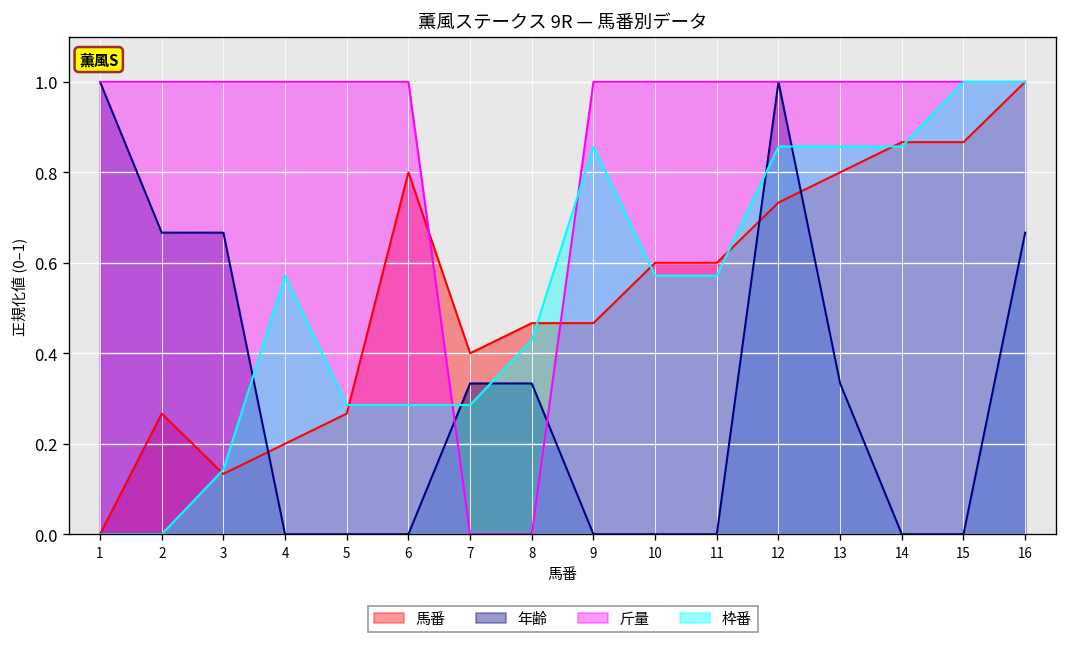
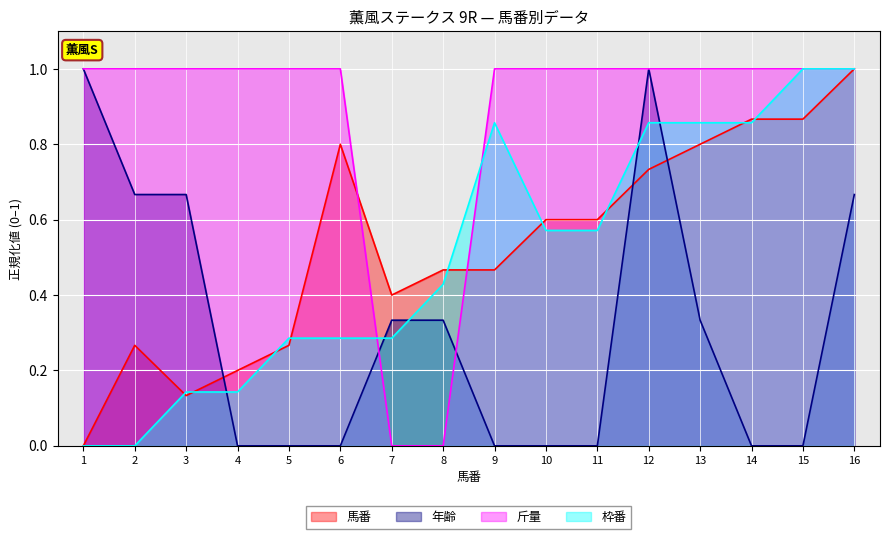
枠番, 4: 0.57 -> 0.14
